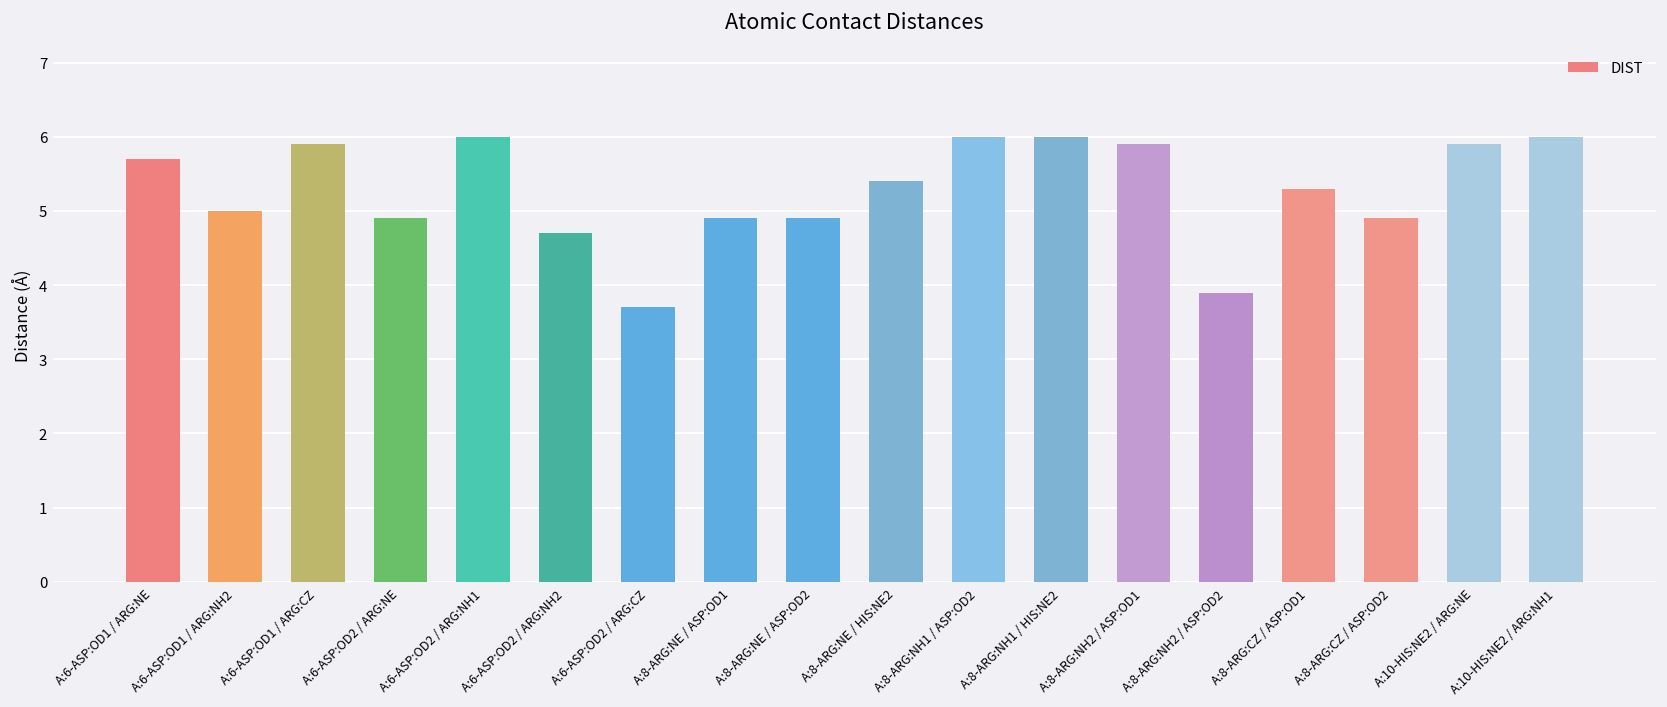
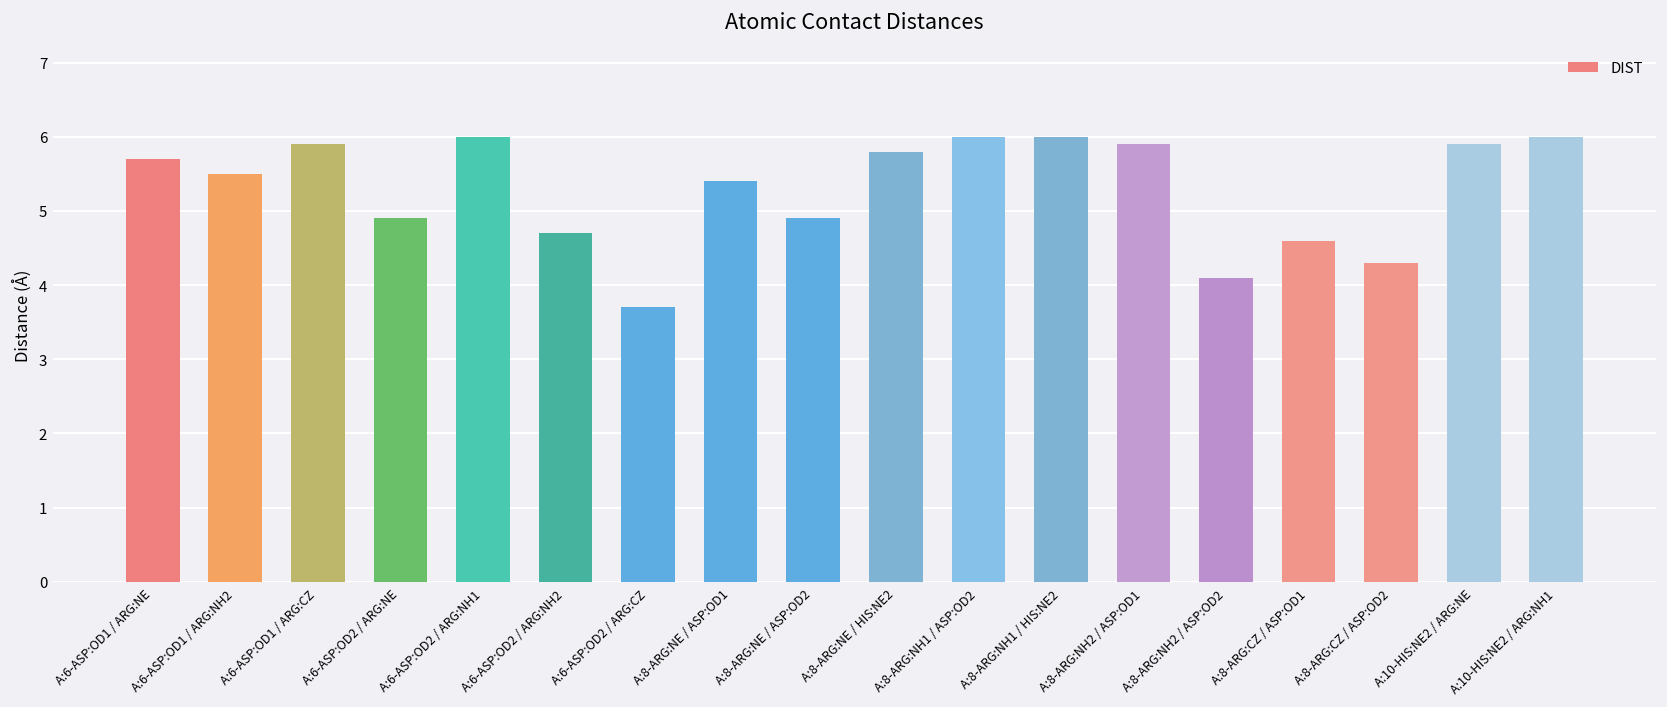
A:6-ASP:OD1 / ARG:NH2: 5.0 -> 5.5
A:8-ARG:NE / ASP:OD1: 4.9 -> 5.4
A:8-ARG:NE / HIS:NE2: 5.4 -> 5.8
A:8-ARG:NH2 / ASP:OD2: 3.9 -> 4.1
A:8-ARG:CZ / ASP:OD1: 5.3 -> 4.6
A:8-ARG:CZ / ASP:OD2: 4.9 -> 4.3
